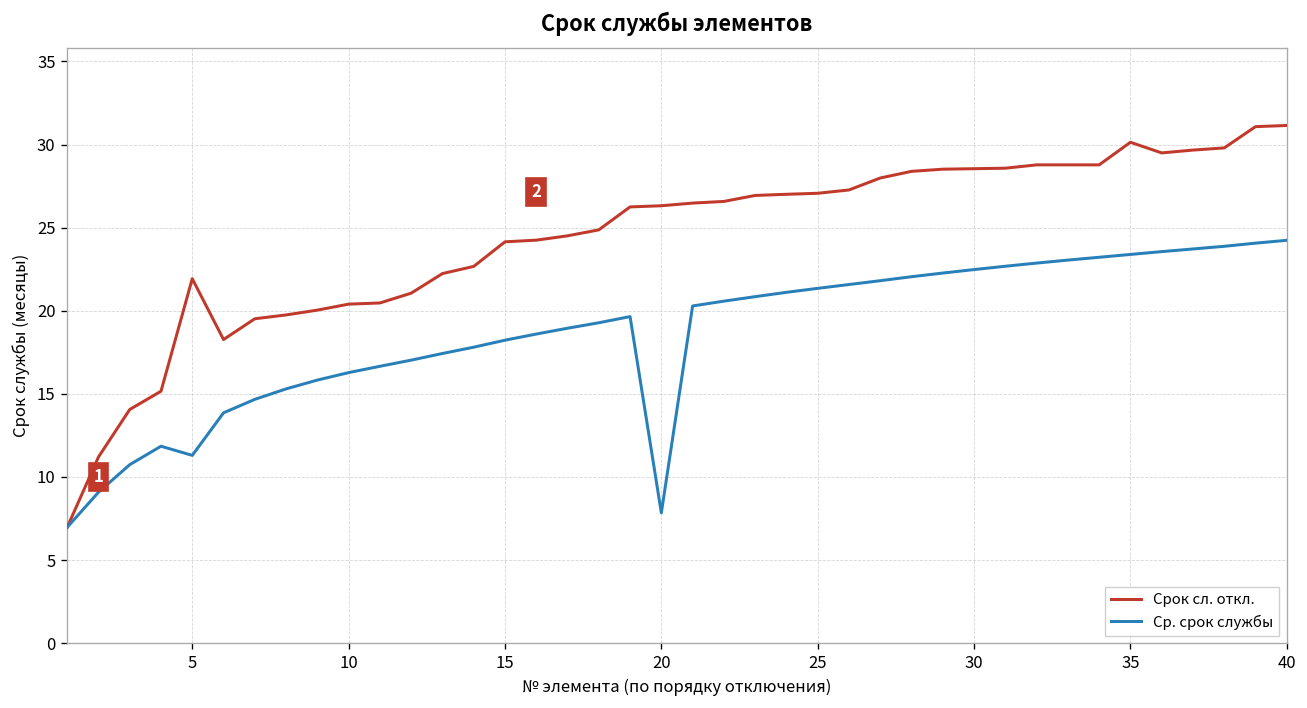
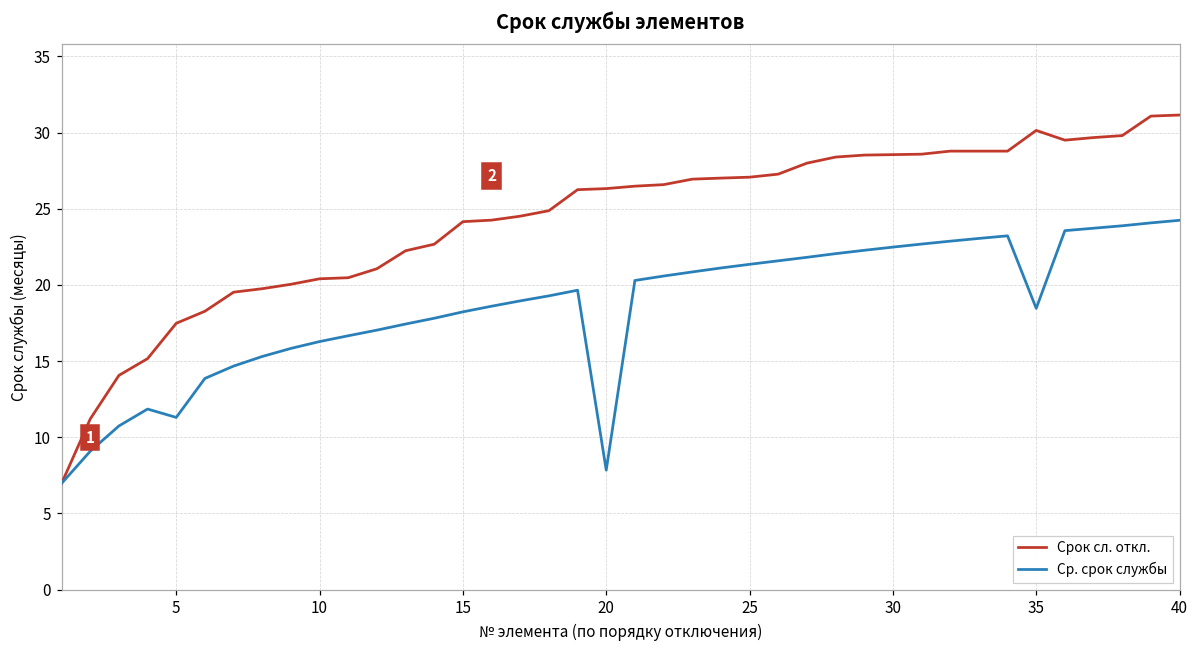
Срок сл. откл., 5: 21.9 -> 17.5
Ср. срок службы, 35: 23.4 -> 18.5
